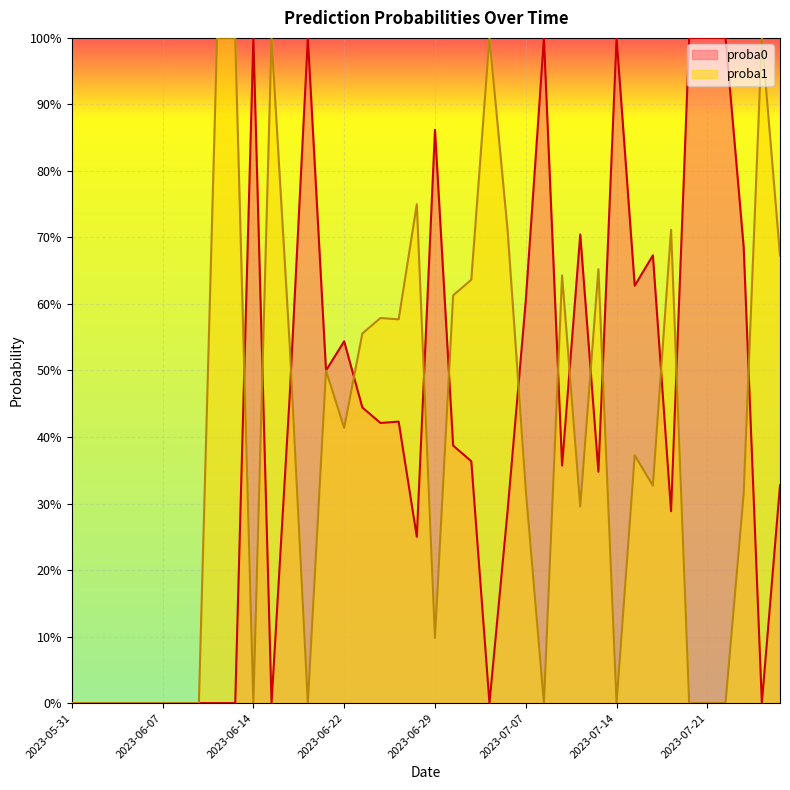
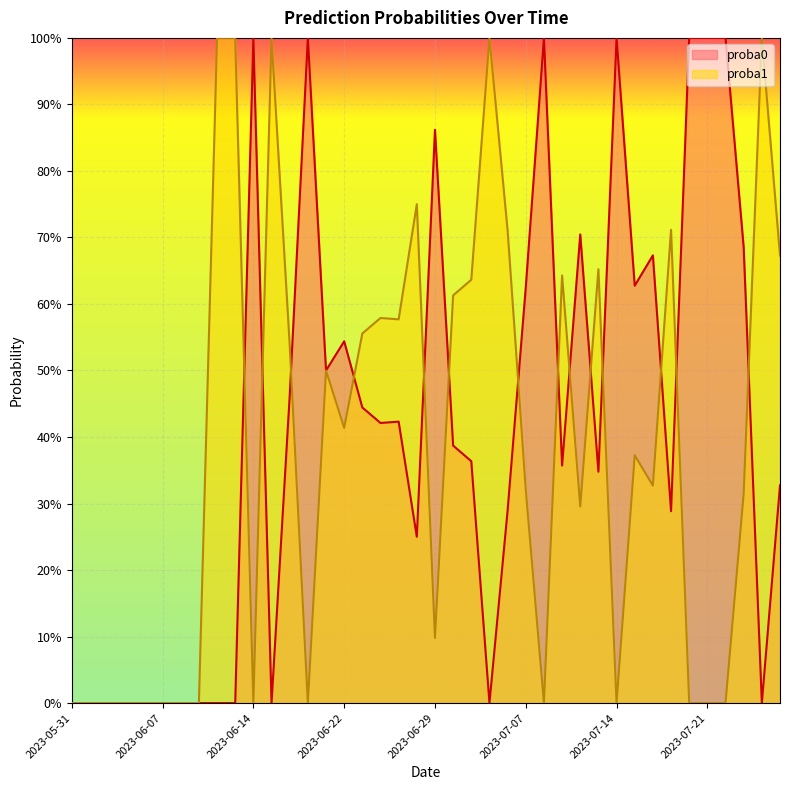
proba0, 2023-07-07: 61% -> 63%
